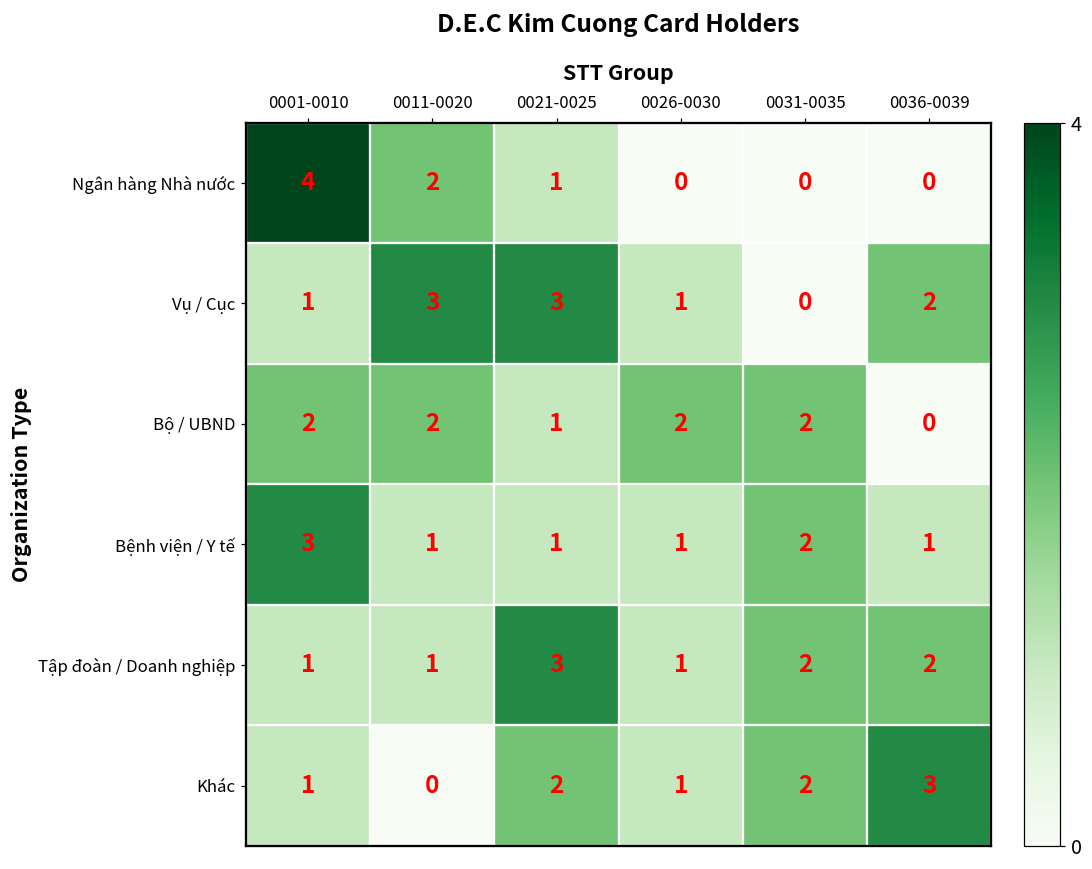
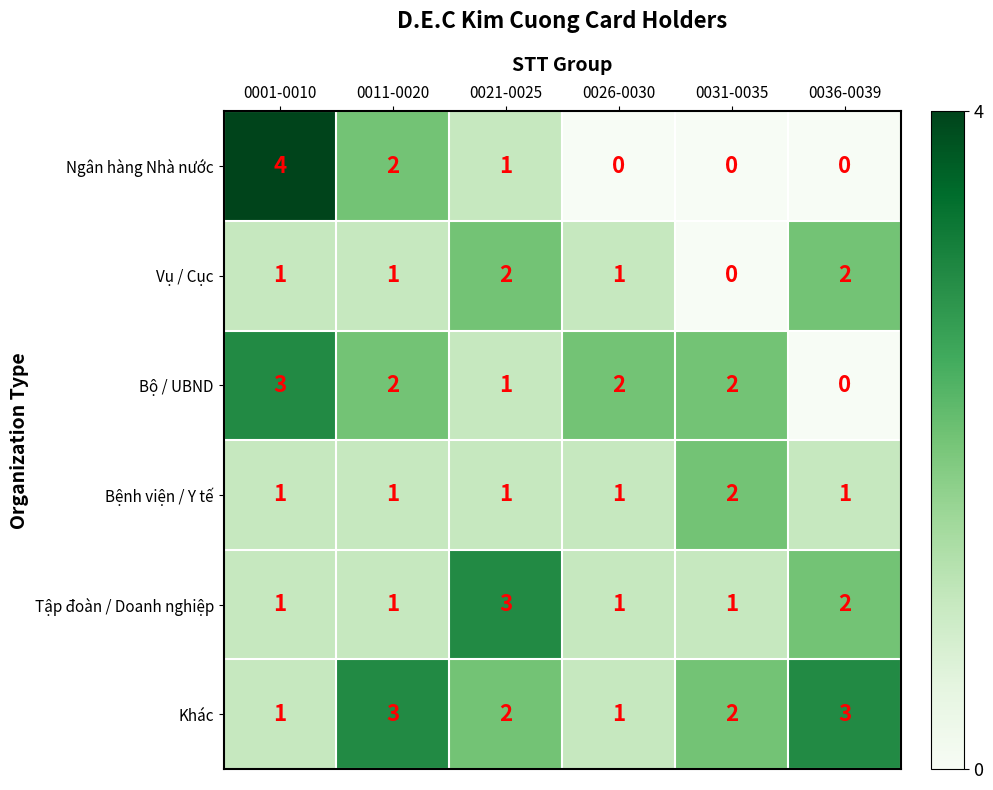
Vụ / Cục, 0011-0020: 3 -> 1
Vụ / Cục, 0021-0025: 3 -> 2
Bộ / UBND, 0001-0010: 2 -> 3
Bệnh viện / Y tế, 0001-0010: 3 -> 1
Tập đoàn / Doanh nghiệp, 0031-0035: 2 -> 1
Khác, 0011-0020: 0 -> 3
